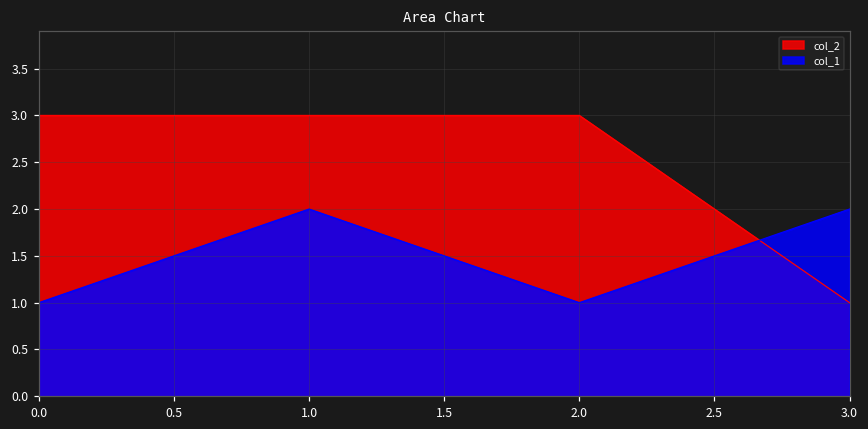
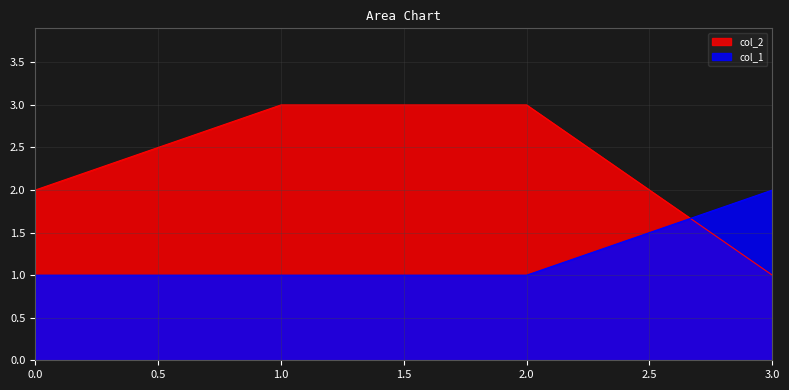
col_2, 0.0: 3 -> 2
col_1, 1.0: 2 -> 1
